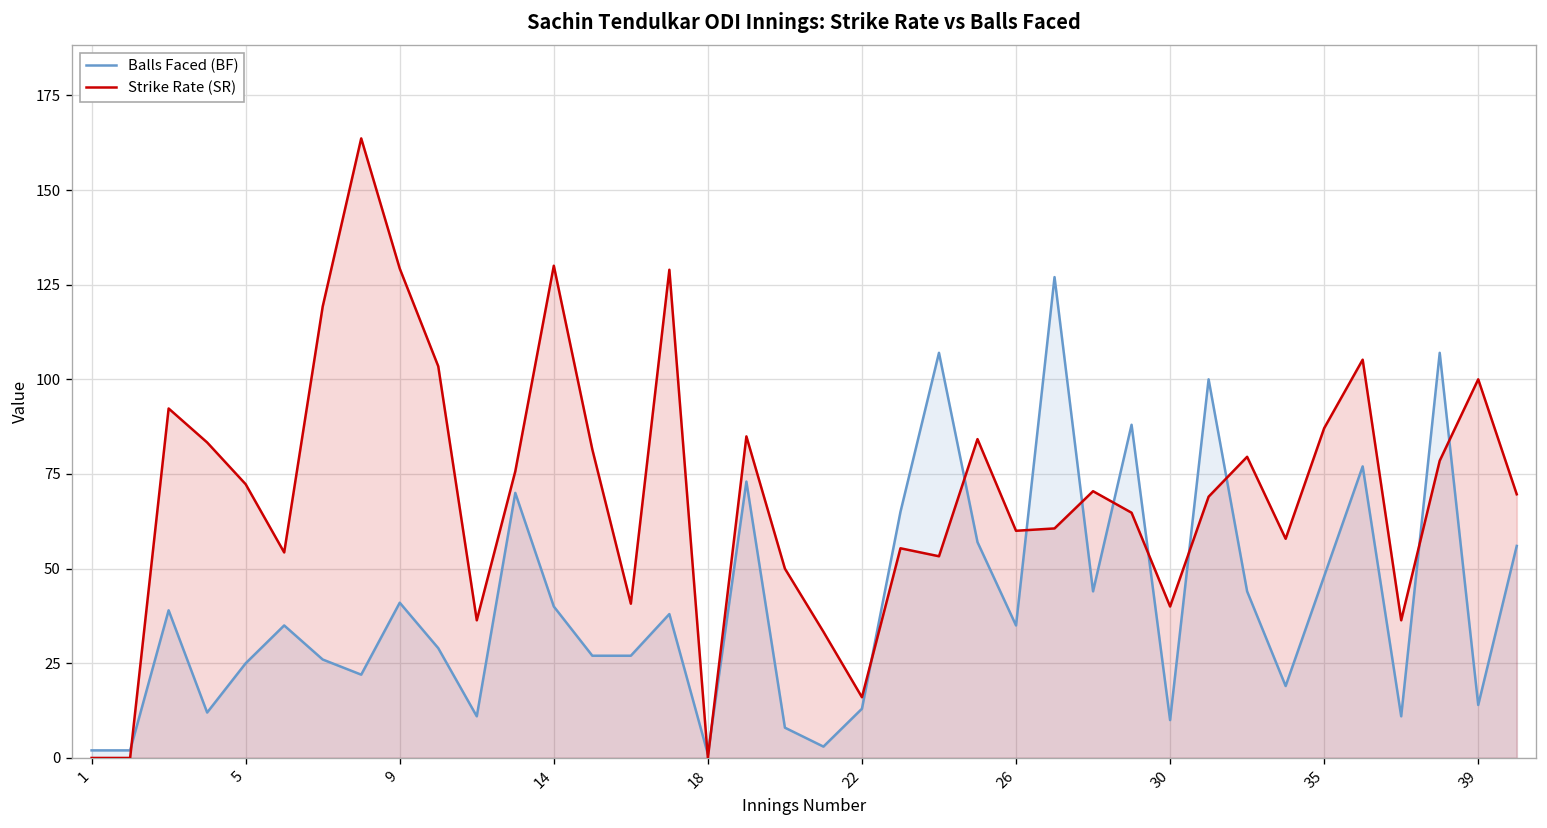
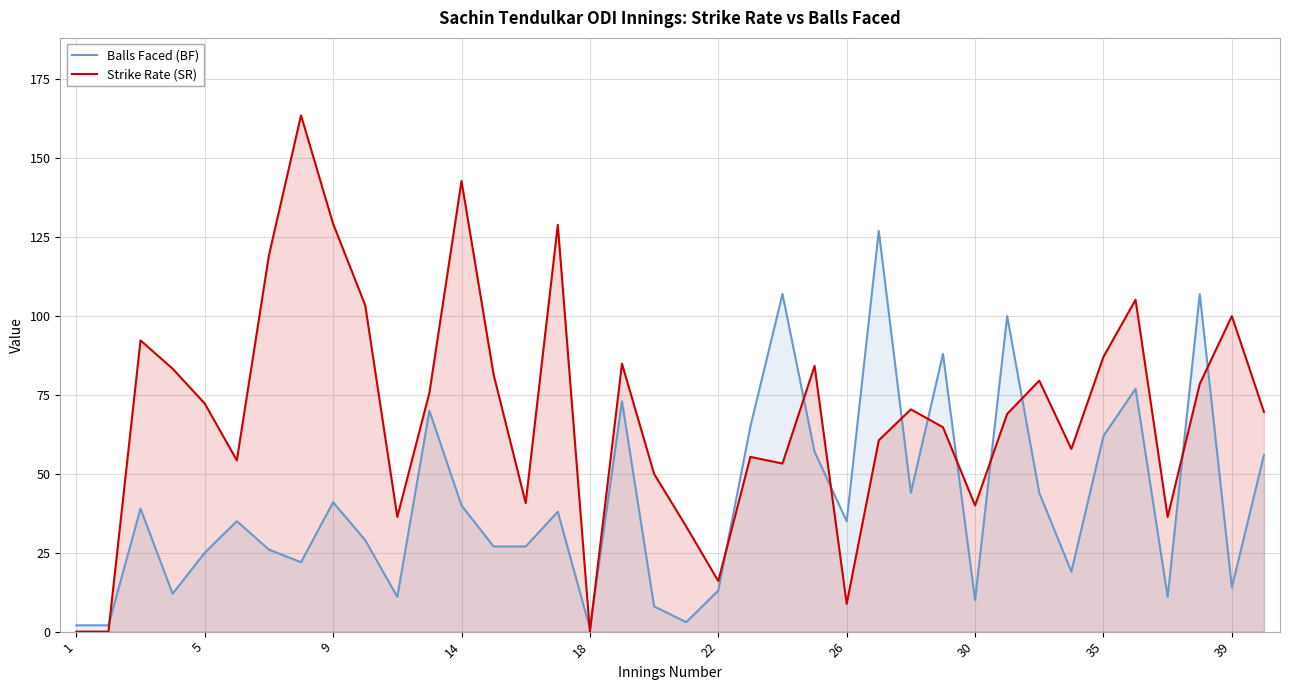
Strike Rate (SR), 14: 130 -> 143
Strike Rate (SR), 26: 60 -> 9
Balls Faced (BF), 35: 48 -> 62
